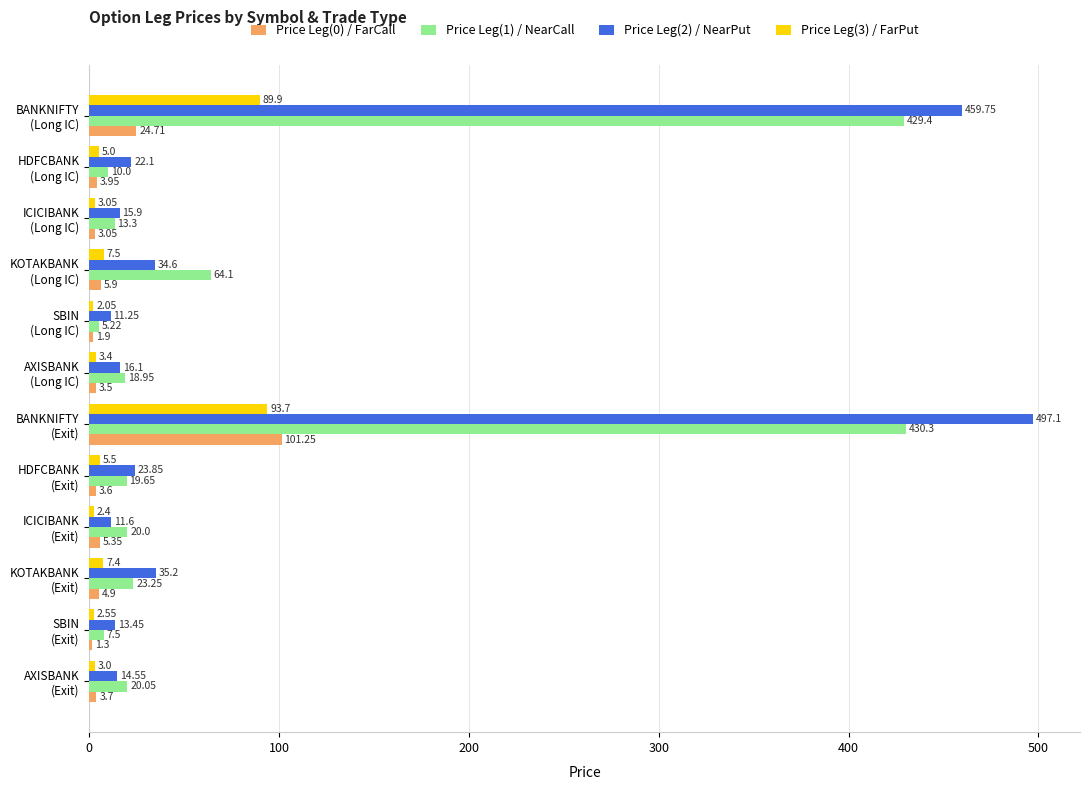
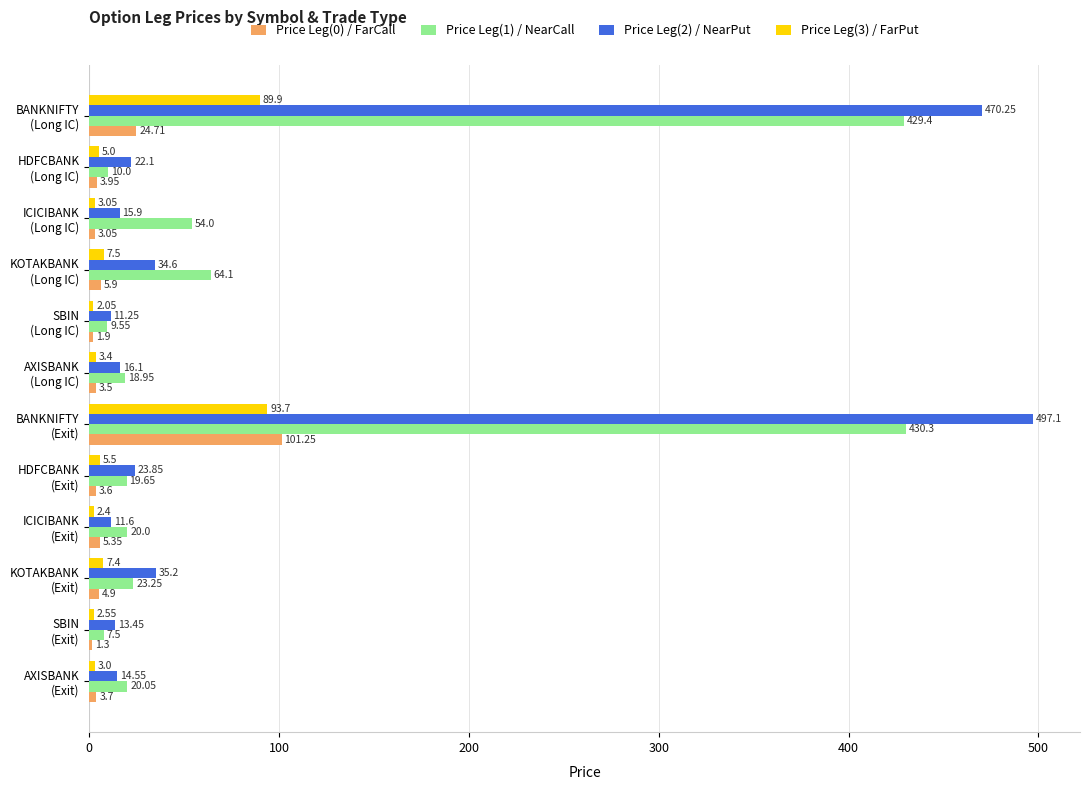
Price Leg(2) / NearPut, BANKNIFTY (Long IC): 459.75 -> 470.25
Price Leg(1) / NearCall, ICICIBANK (Long IC): 13.3 -> 54.0
Price Leg(1) / NearCall, SBIN (Long IC): 5.22 -> 9.55
